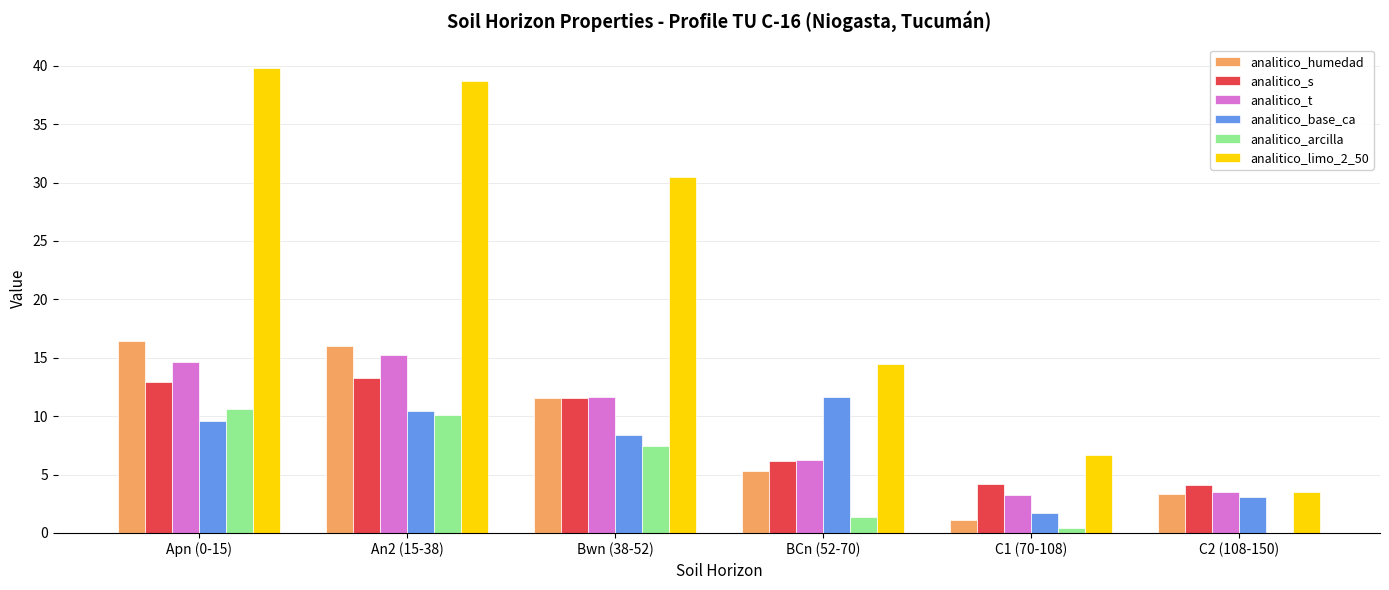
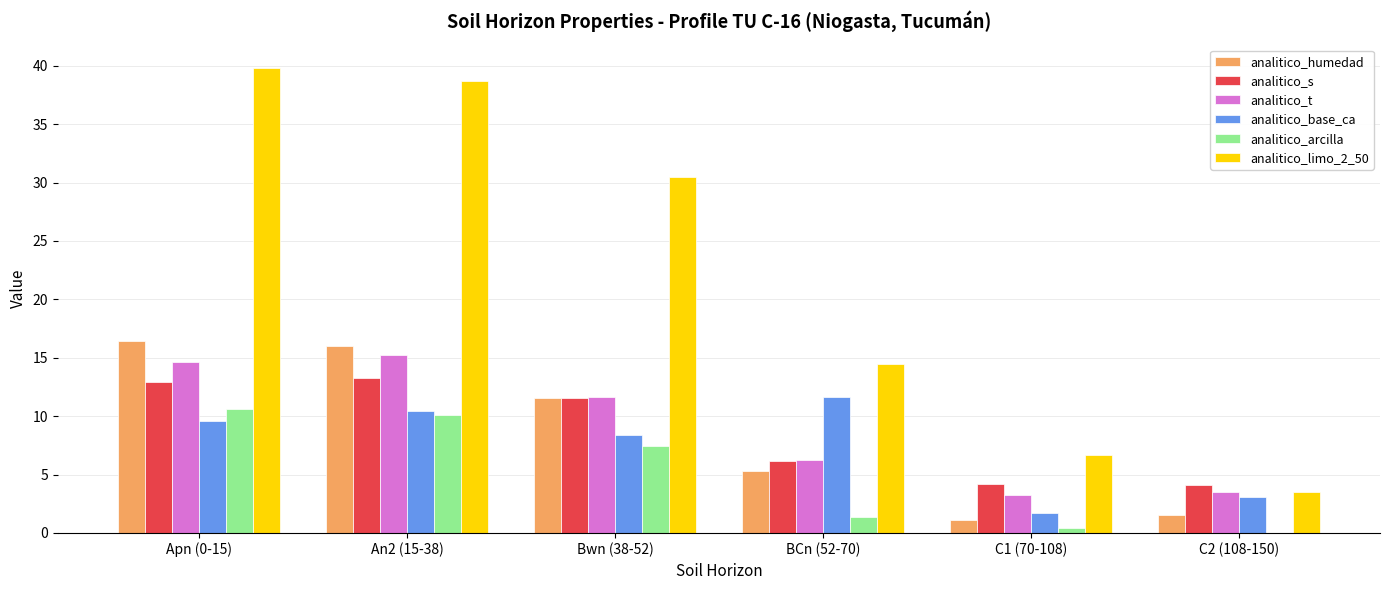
analitico_humedad, C2 (108-150): 3.4 -> 1.5
